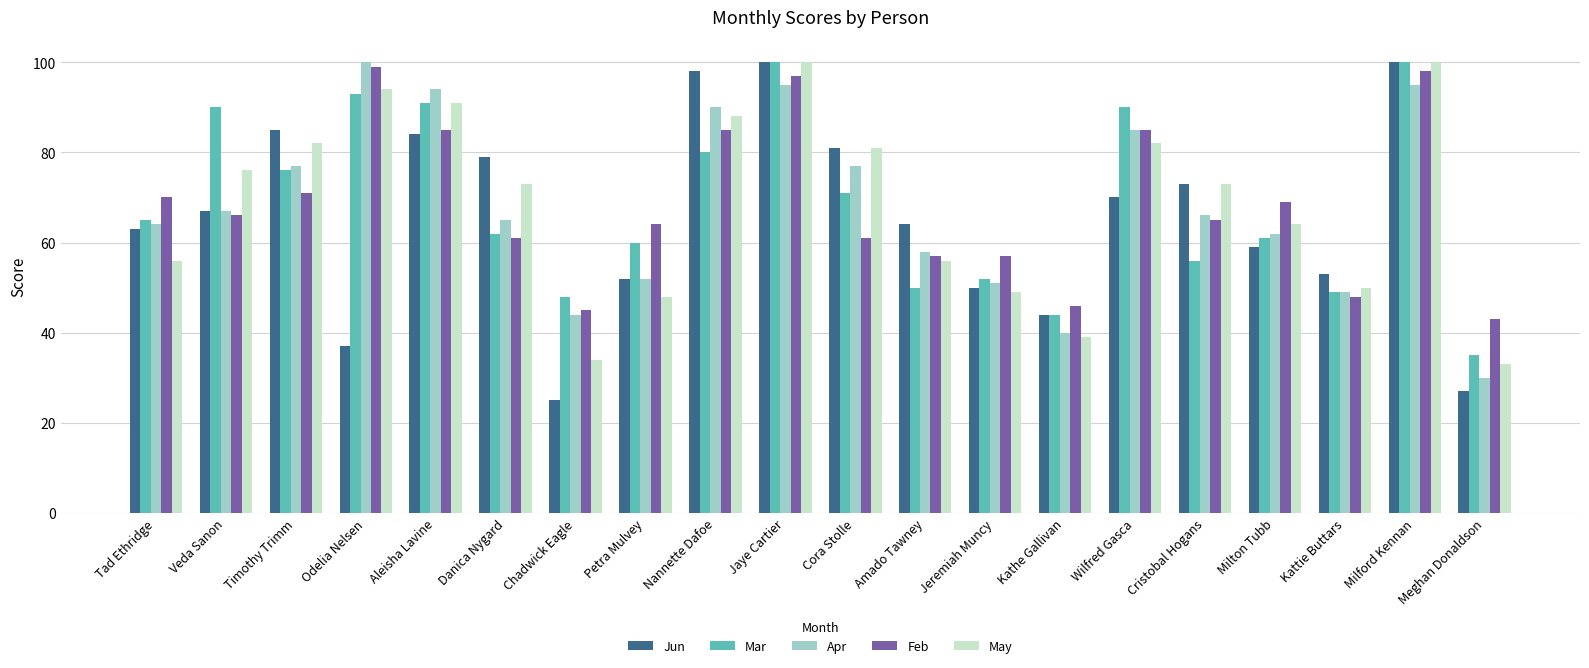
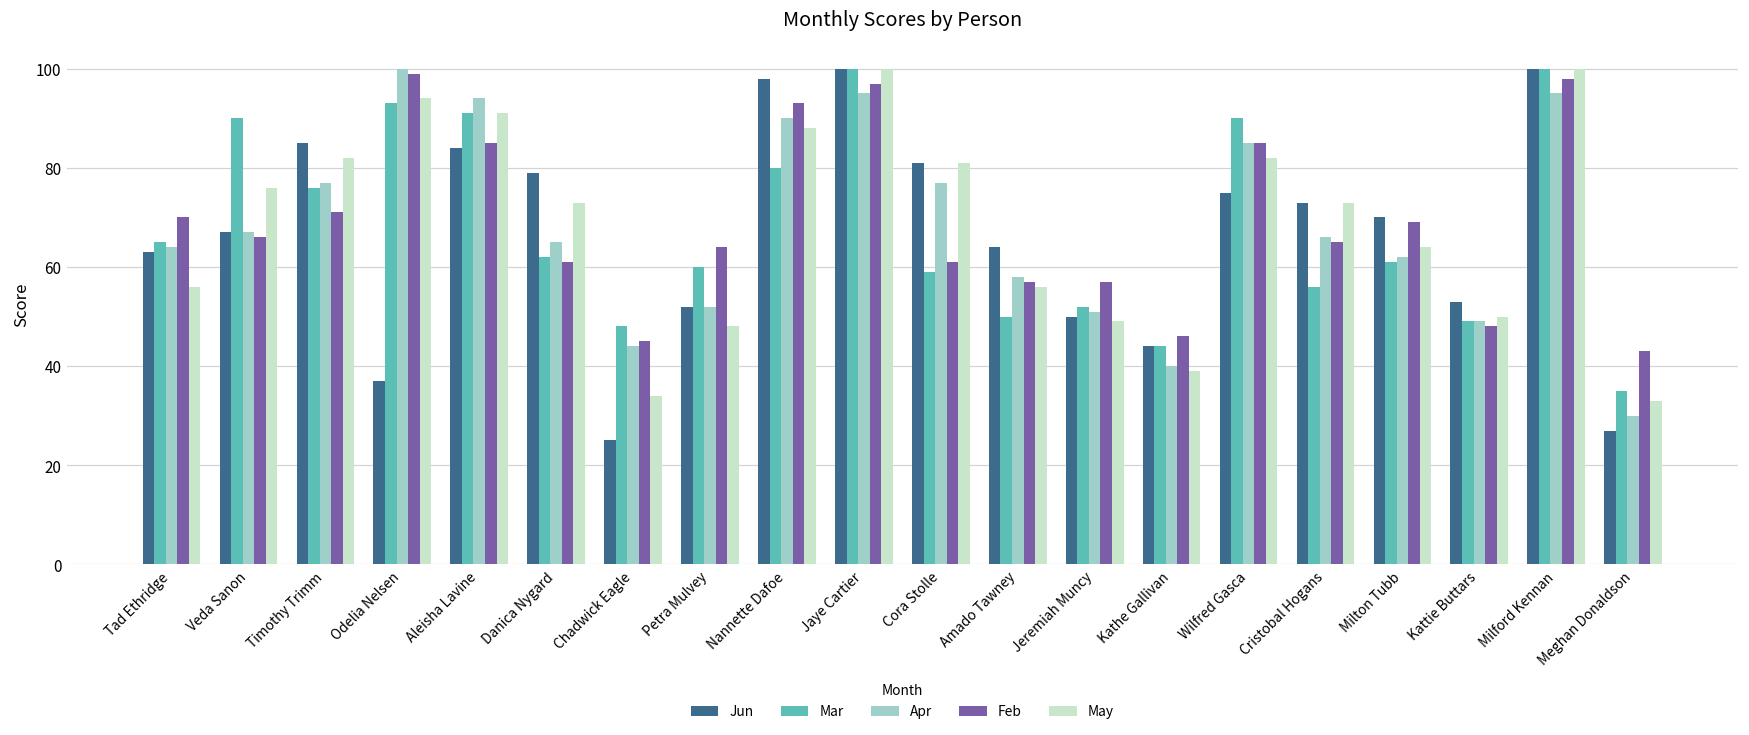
Feb, Nannette Dafoe: 85 -> 93
Mar, Cora Stolle: 71 -> 59
Jun, Wilfred Gasca: 70 -> 75
Jun, Milton Tubb: 59 -> 70
